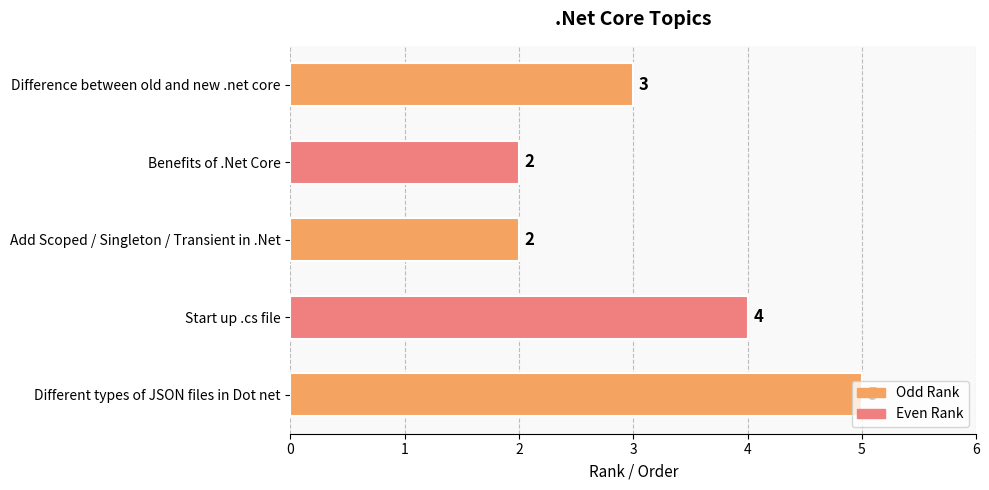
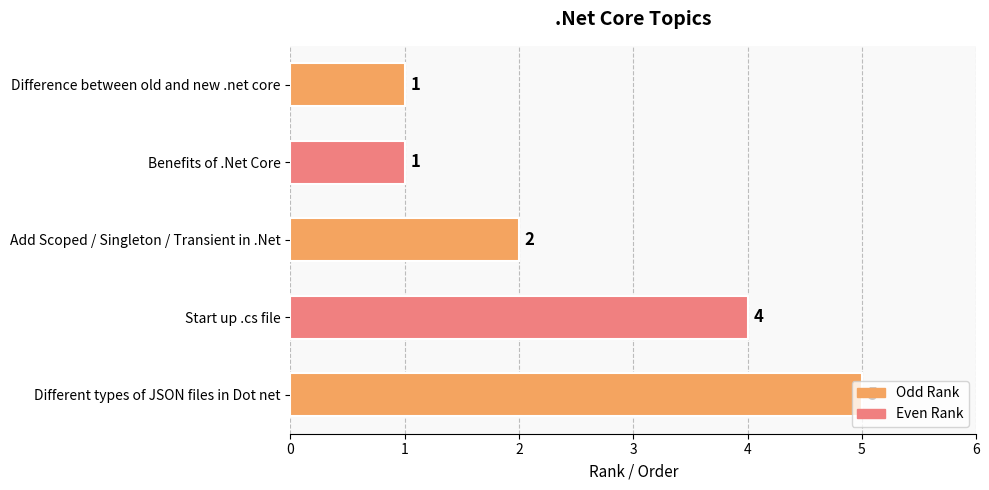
Difference between old and new .net core: 3 -> 1
Benefits of .Net Core: 2 -> 1
